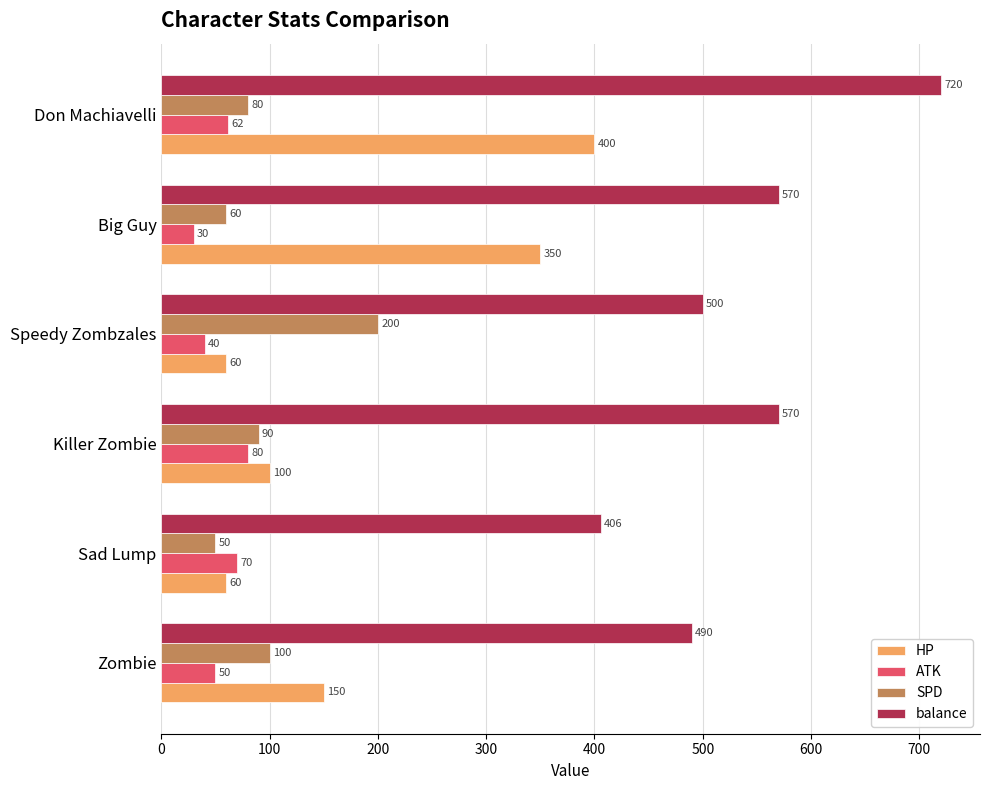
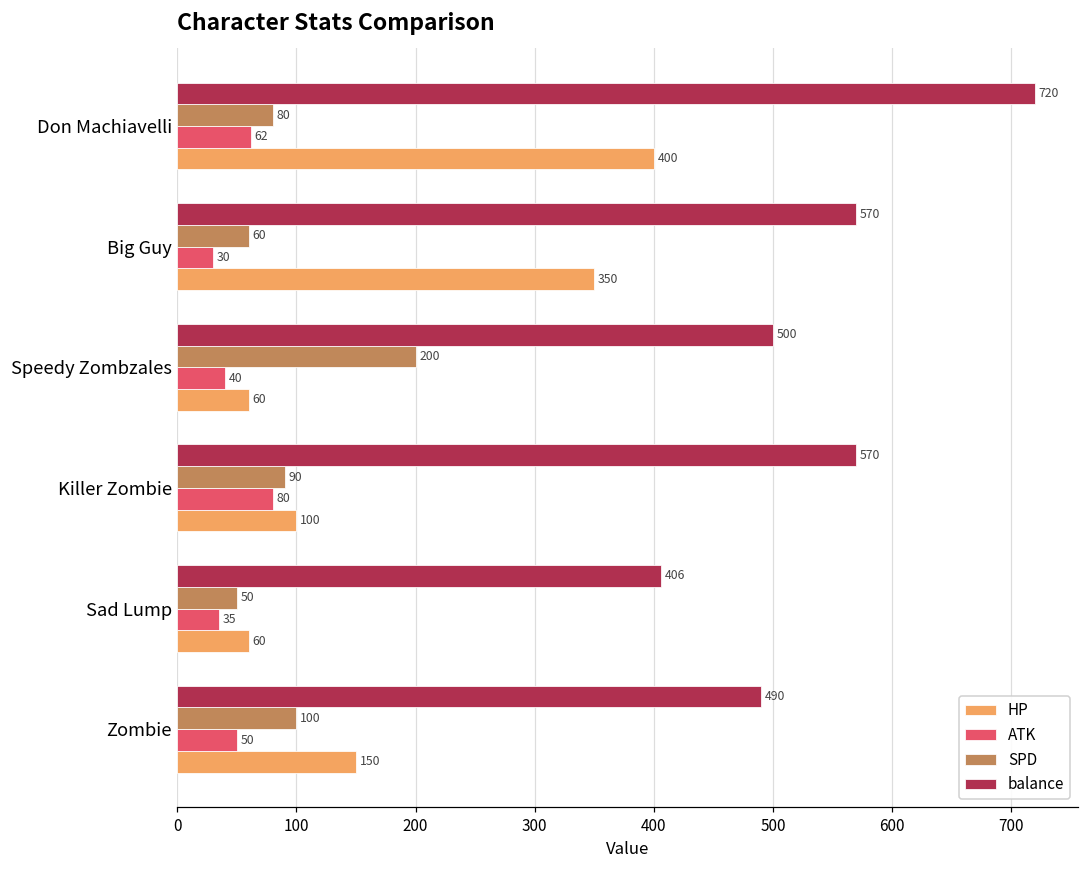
ATK, Sad Lump: 70 -> 35
